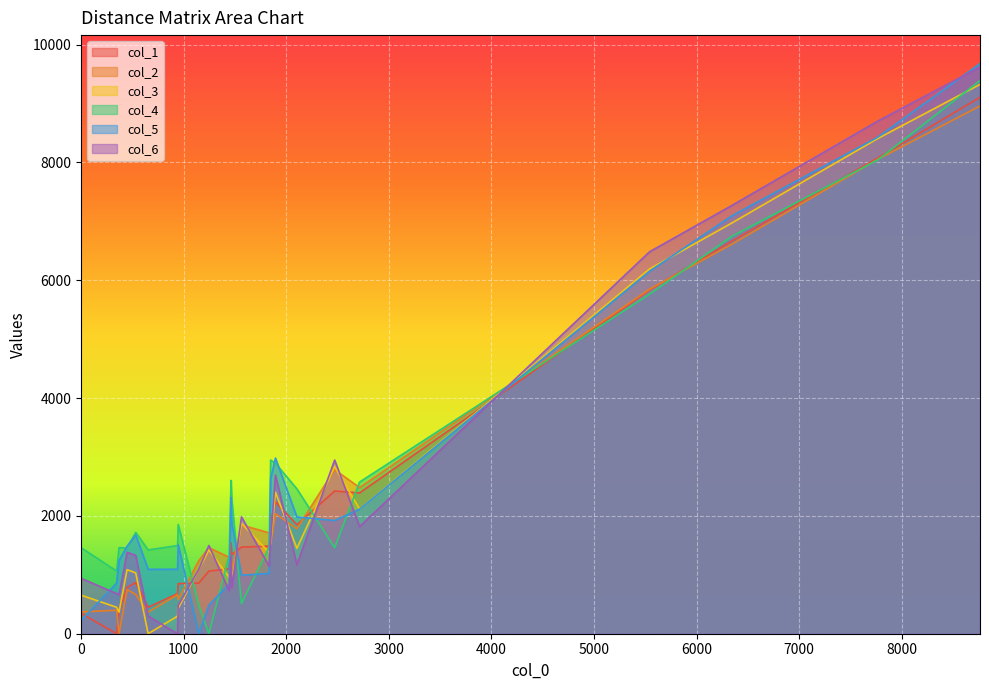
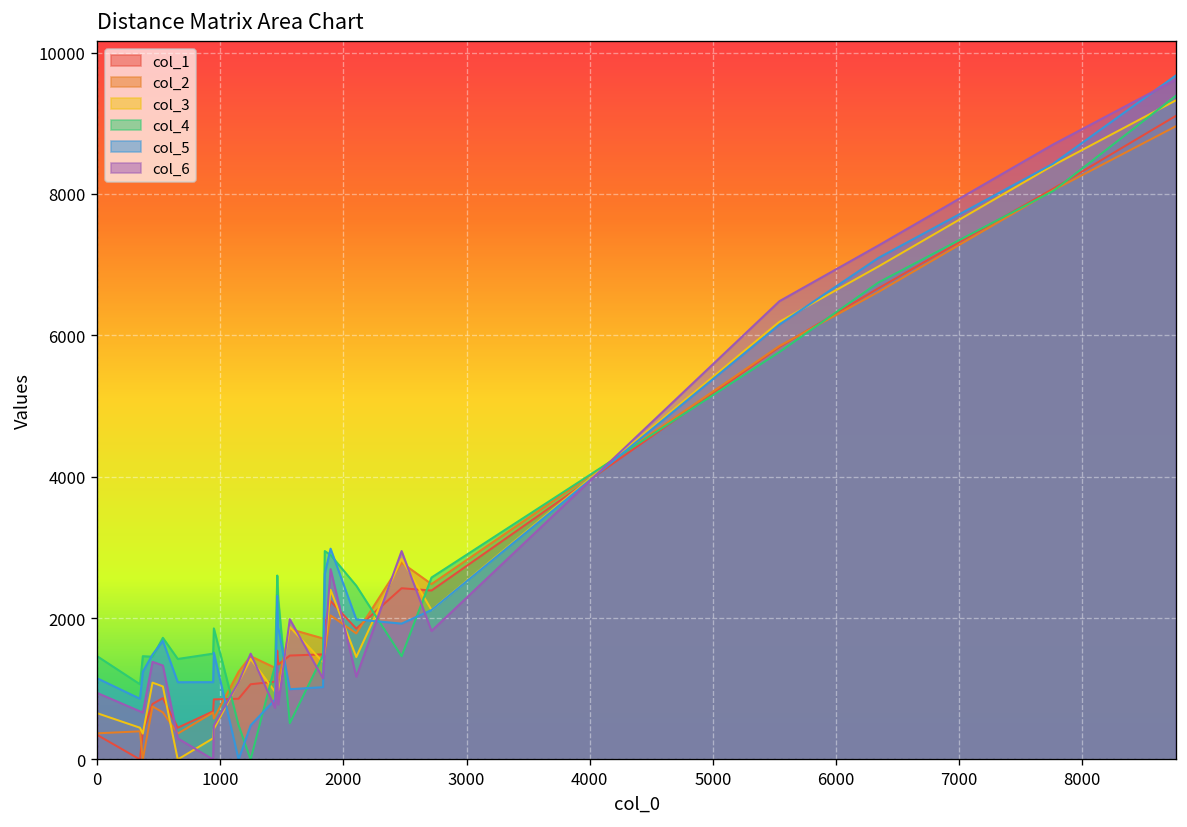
col_5, 0: 200 -> 1100
